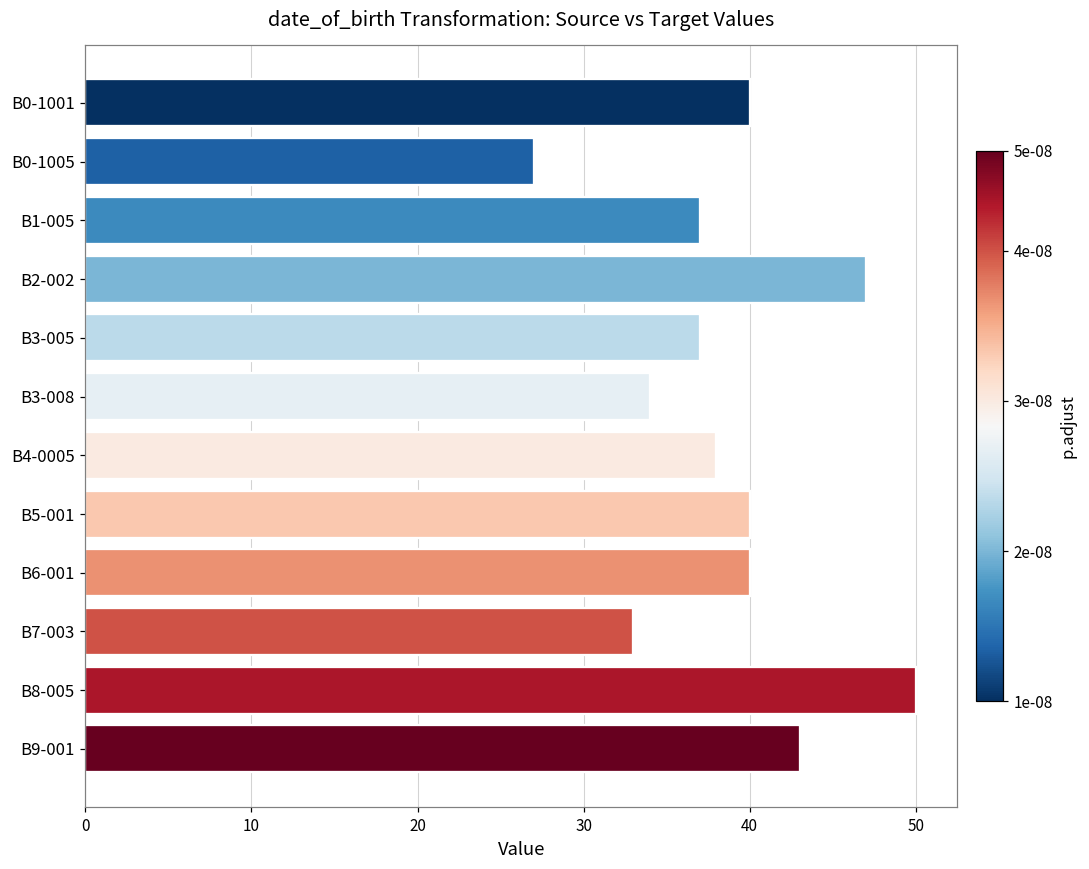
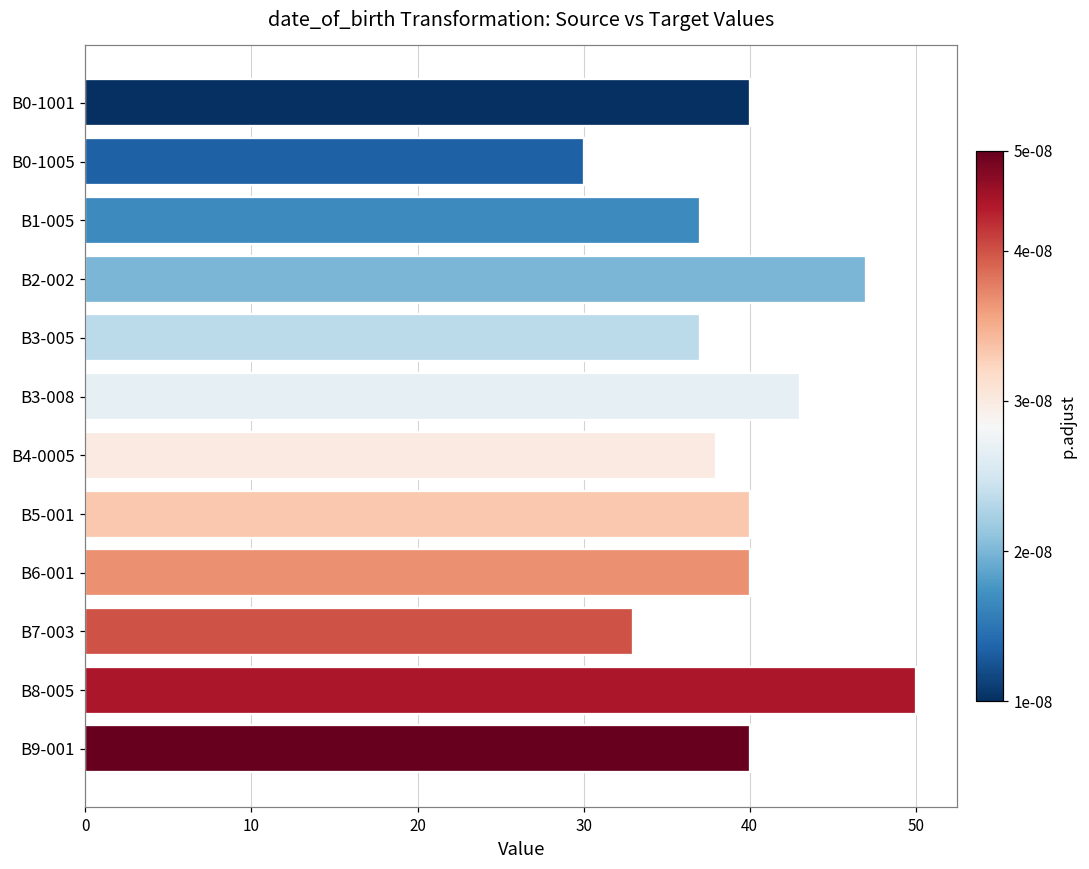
B0-1005: 27 -> 30
B3-008: 34 -> 43
B9-001: 43 -> 40
